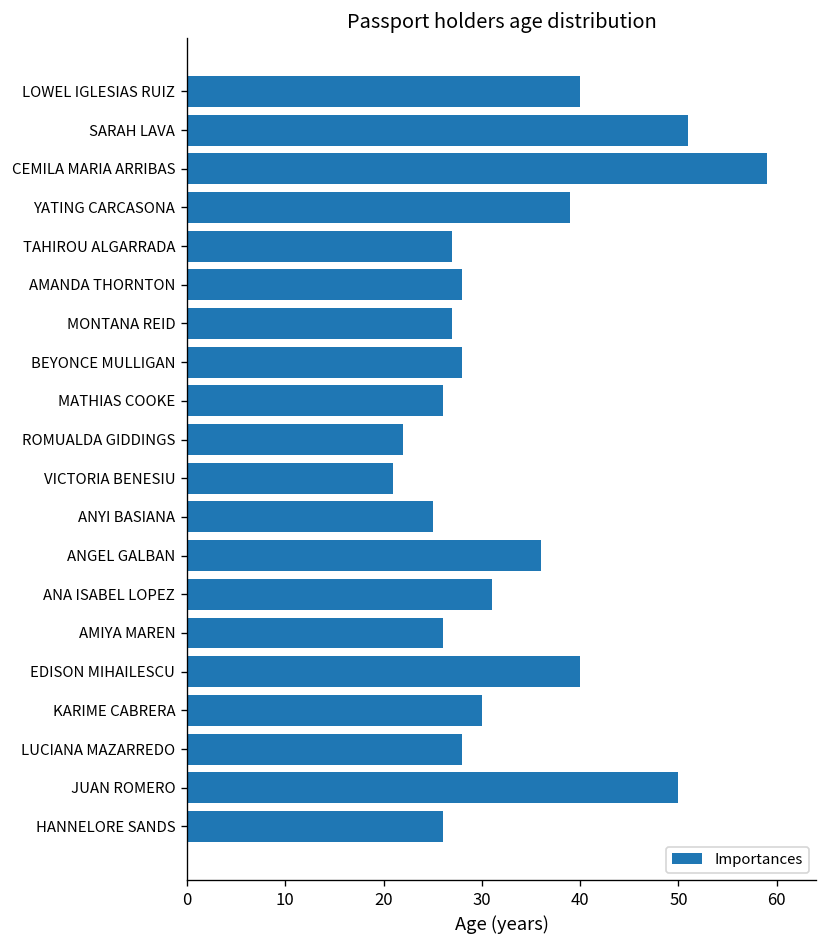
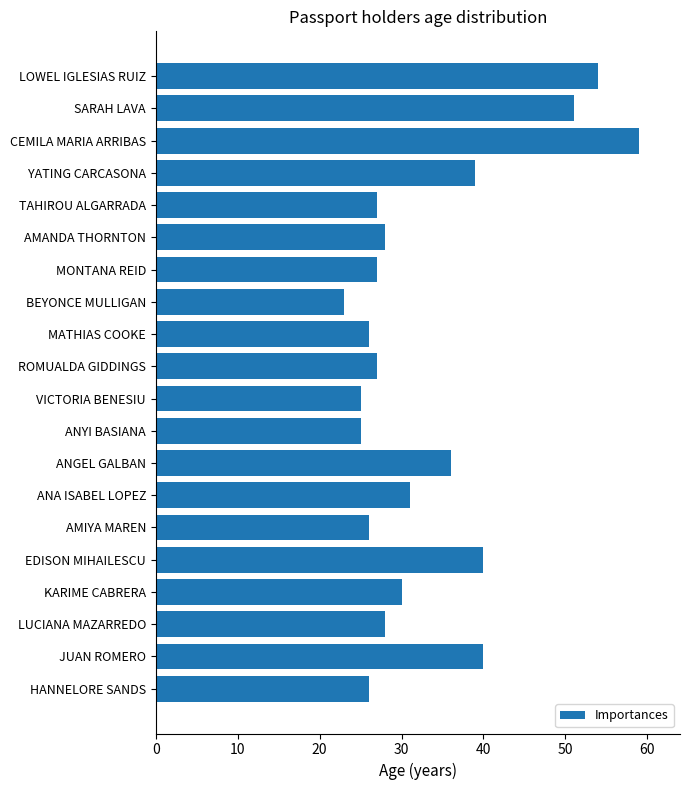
LOWEL IGLESIAS RUIZ: 40 -> 54
BEYONCE MULLIGAN: 28 -> 23
ROMUALDA GIDDINGS: 22 -> 27
VICTORIA BENESIU: 21 -> 25
JUAN ROMERO: 50 -> 40
